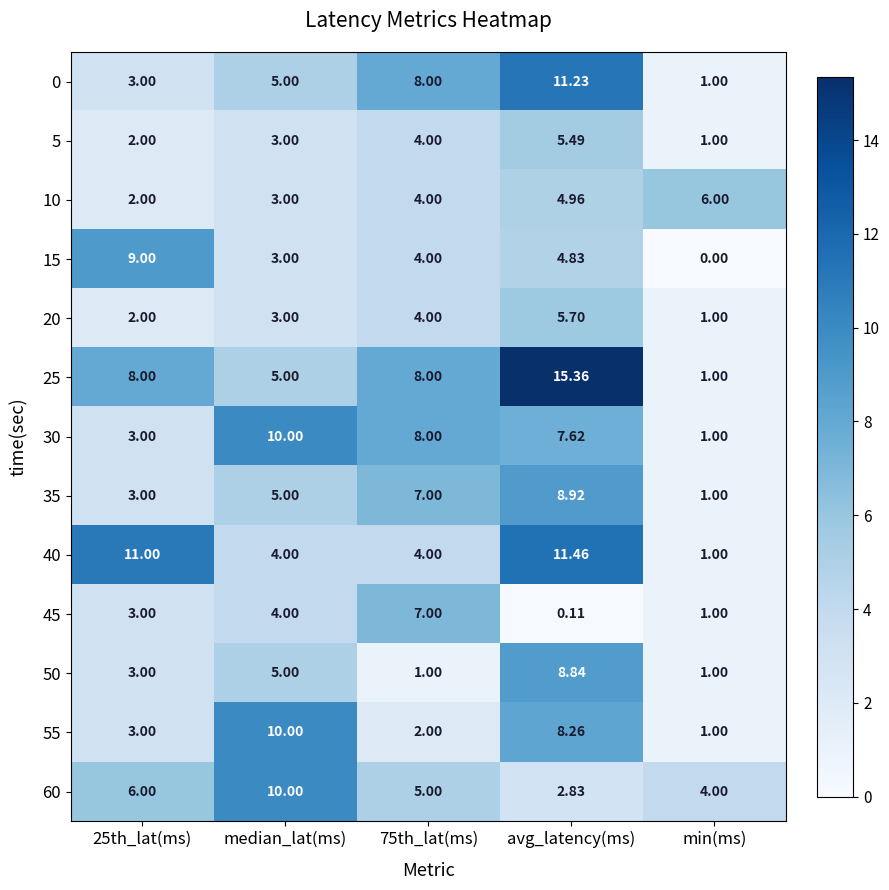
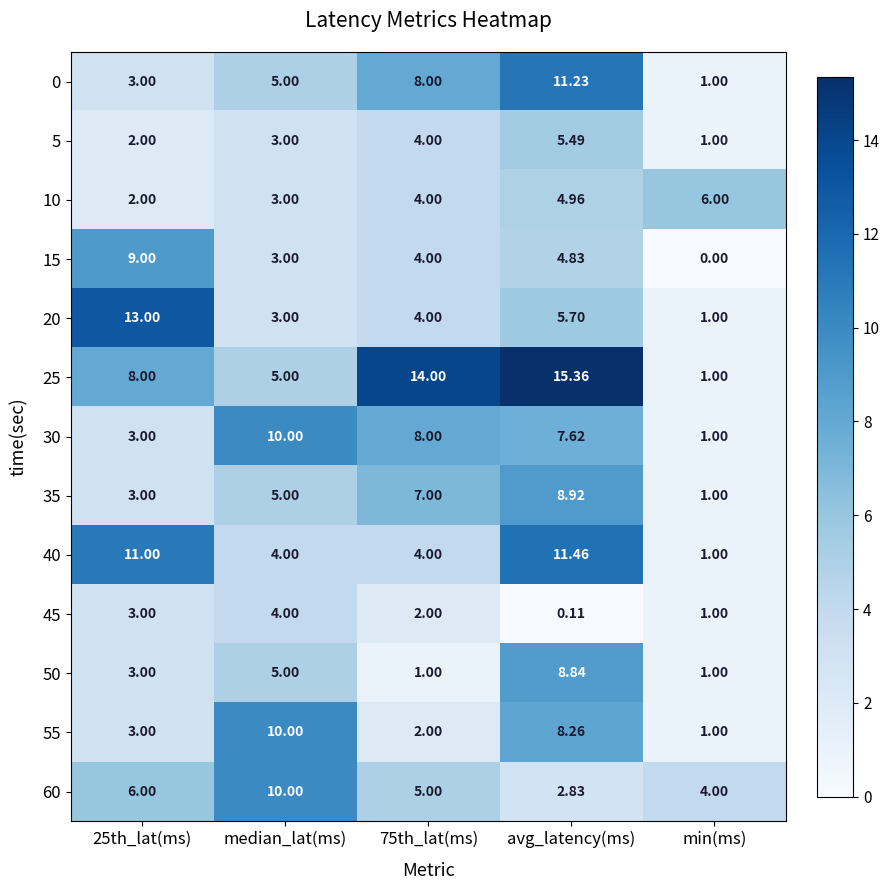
20, 25th_lat(ms): 2.00 -> 13.00
25, 75th_lat(ms): 8.00 -> 14.00
45, 75th_lat(ms): 7.00 -> 2.00
